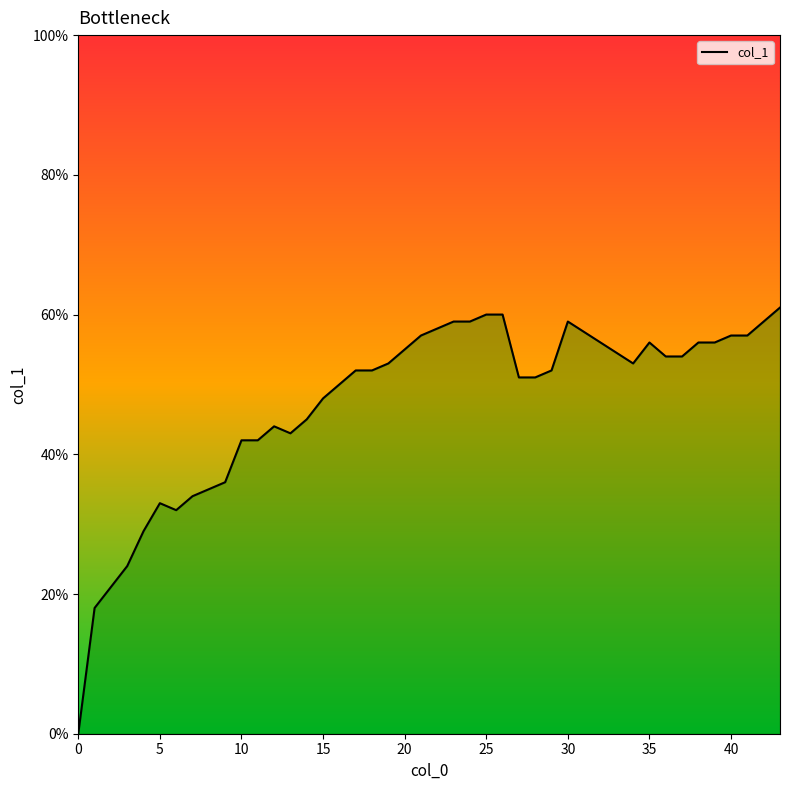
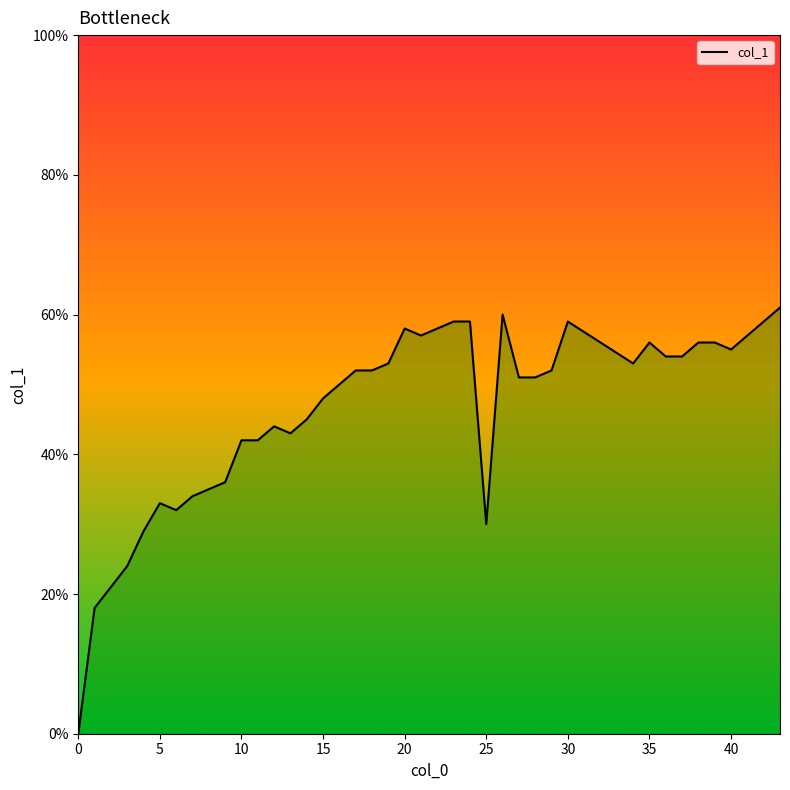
20: 55% -> 58%
25: 60% -> 30%
40: 57% -> 55%
